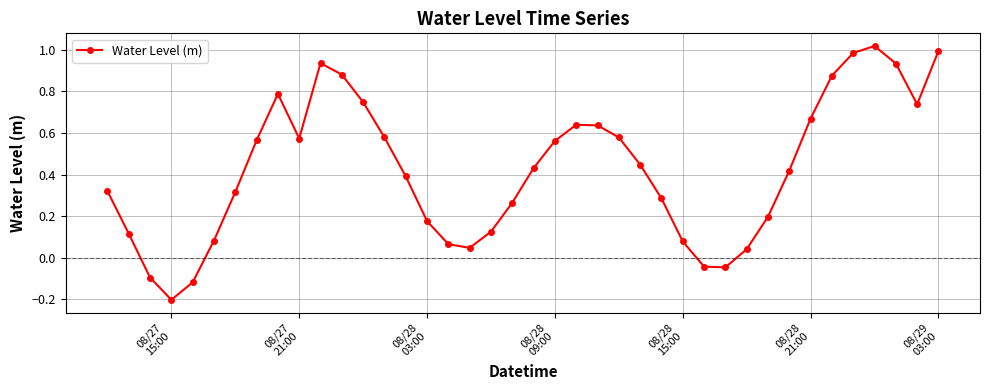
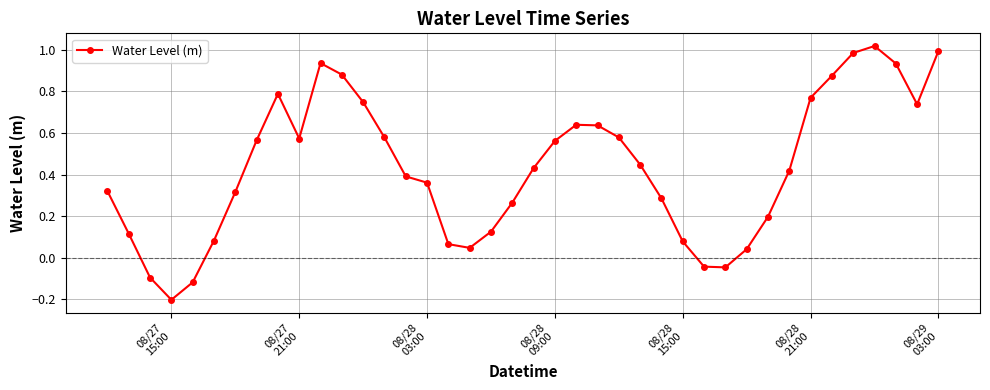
08/28 03:00: 0.18 -> 0.36
08/28 21:00: 0.67 -> 0.77
